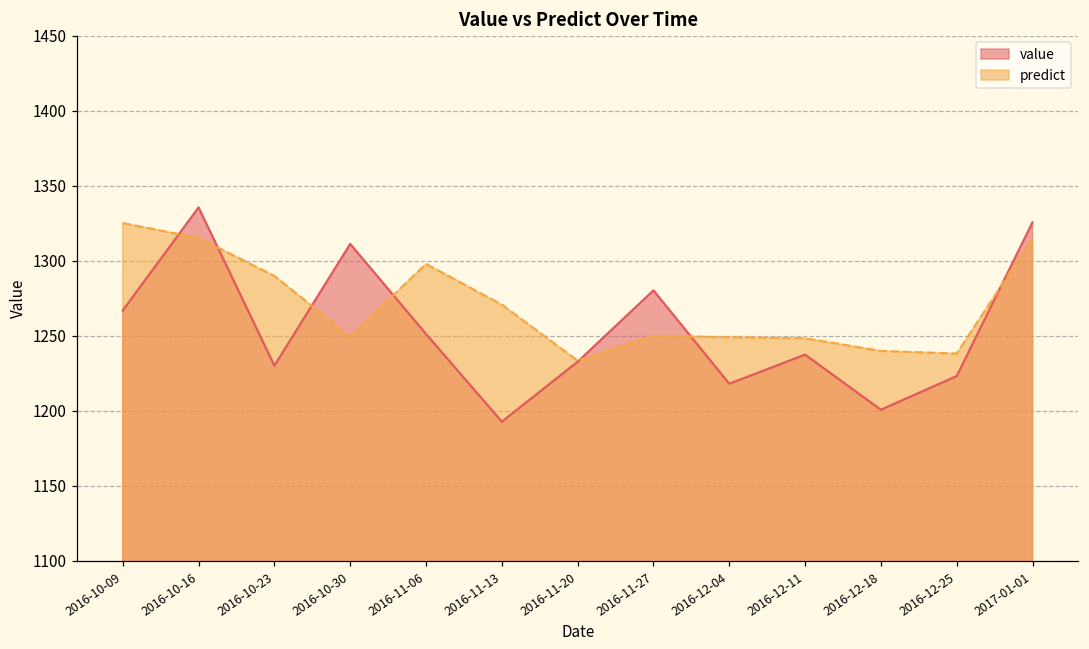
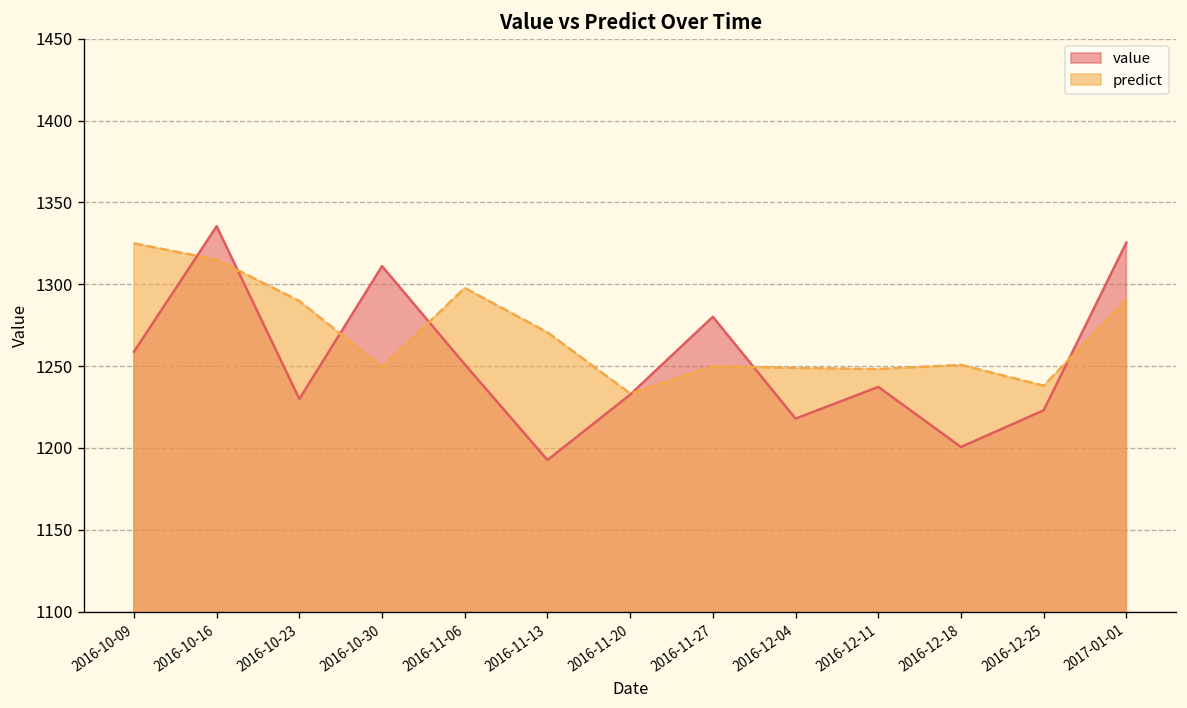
value, 2016-10-09: 1267 -> 1259
predict, 2016-12-18: 1240 -> 1251
predict, 2017-01-01: 1315 -> 1291
